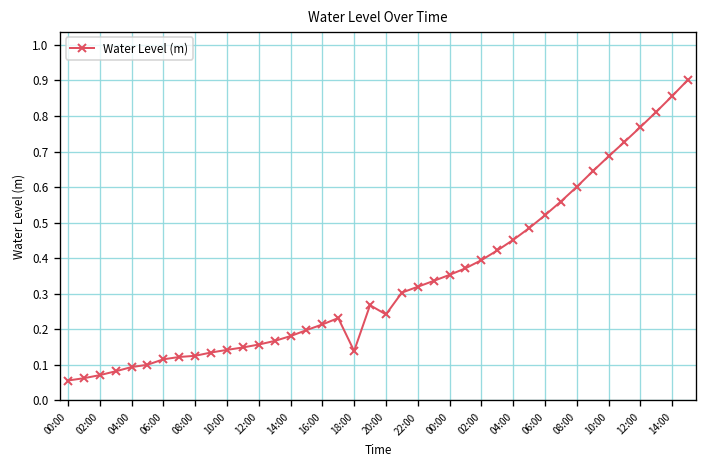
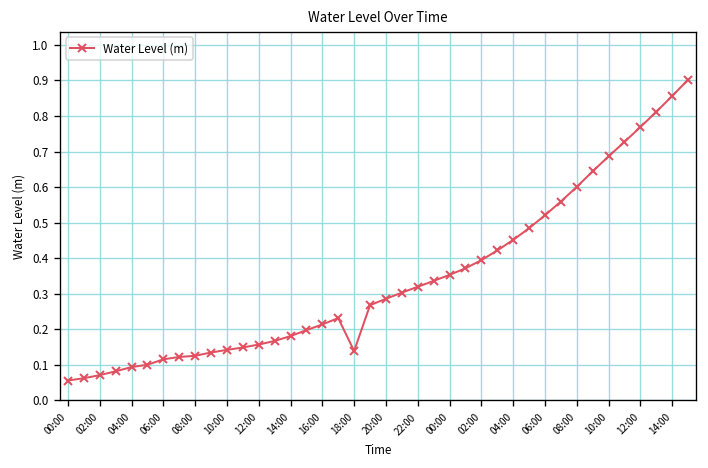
20:00: 0.24 -> 0.29
